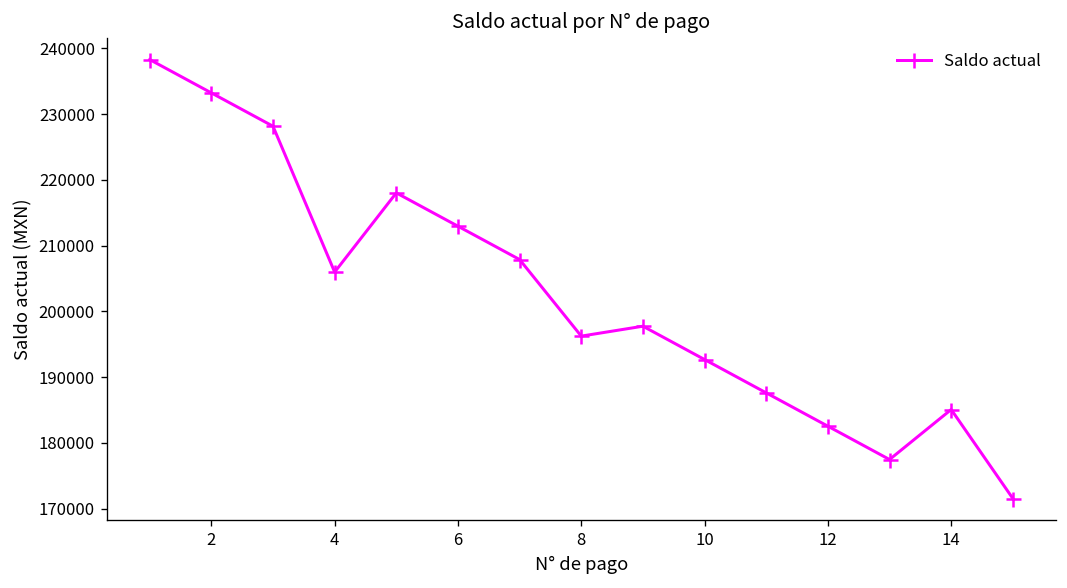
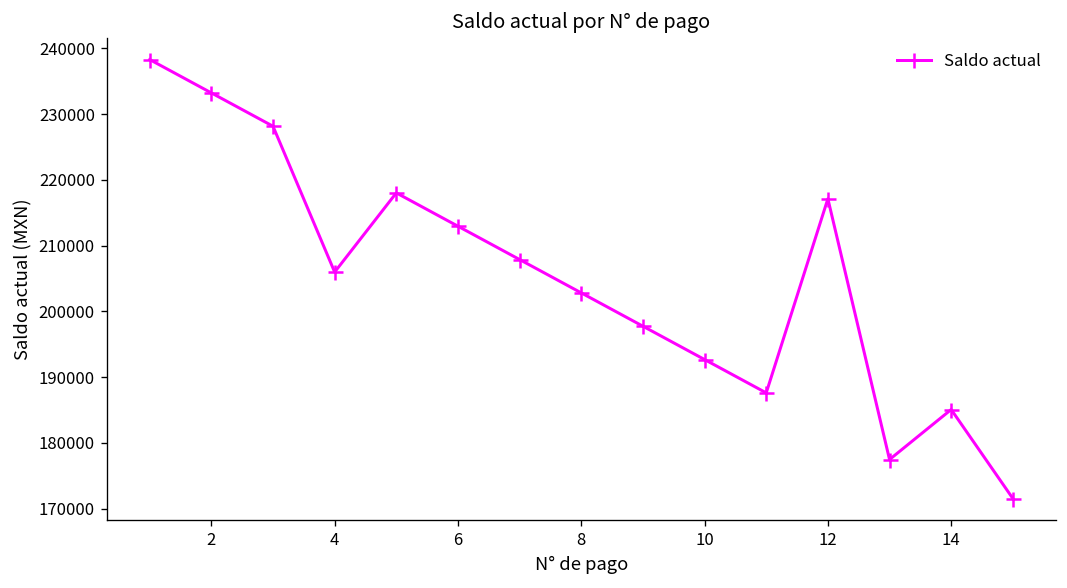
8: 196000 -> 203000
12: 183000 -> 217000
